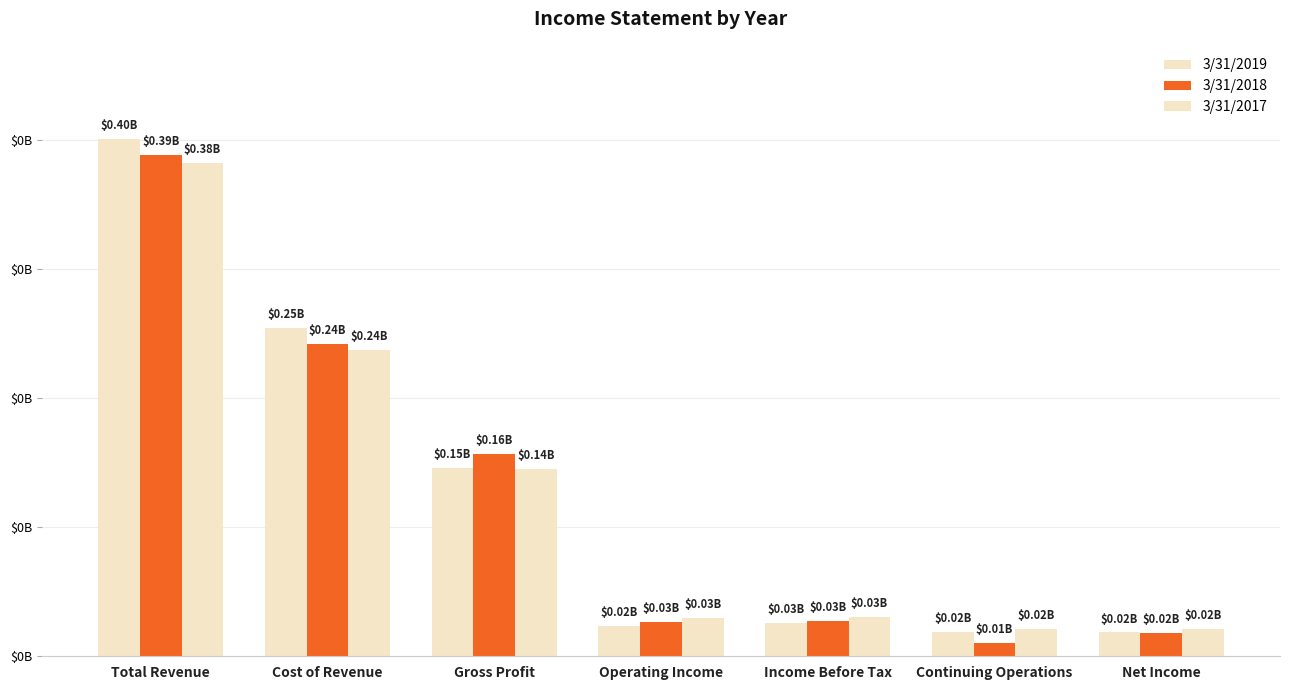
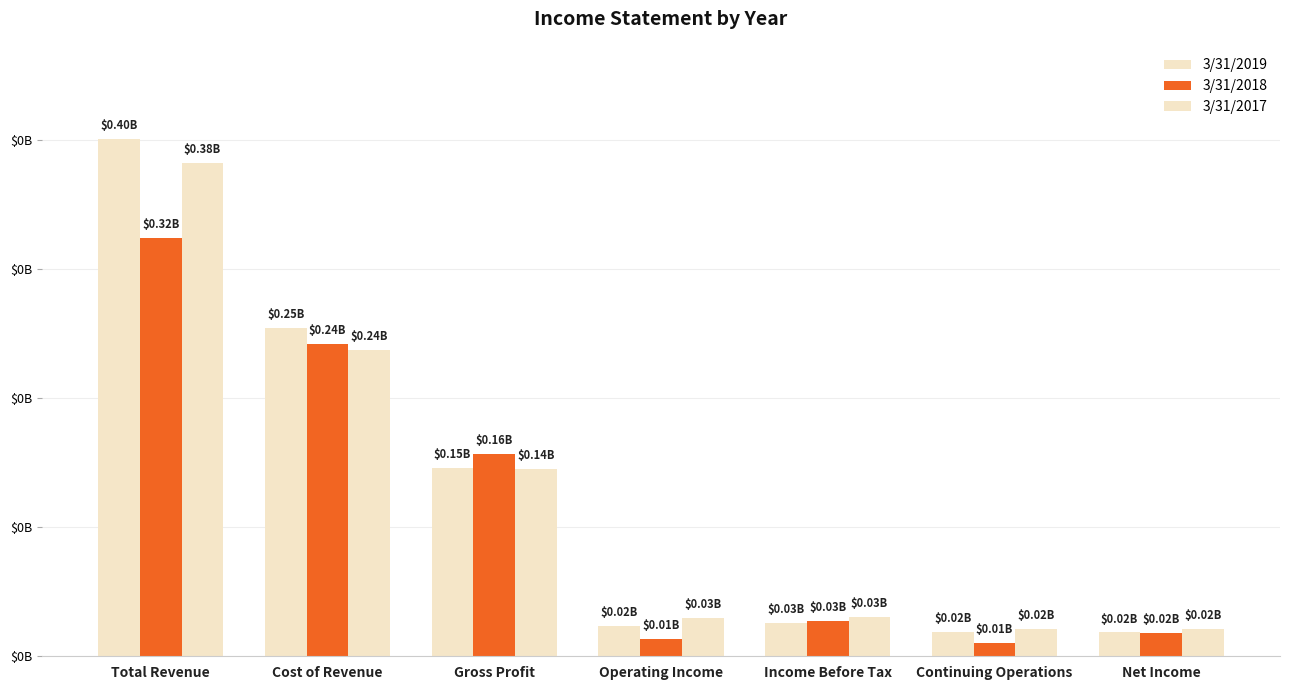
3/31/2018, Total Revenue: $0.39B -> $0.32B
3/31/2018, Operating Income: $0.03B -> $0.01B
